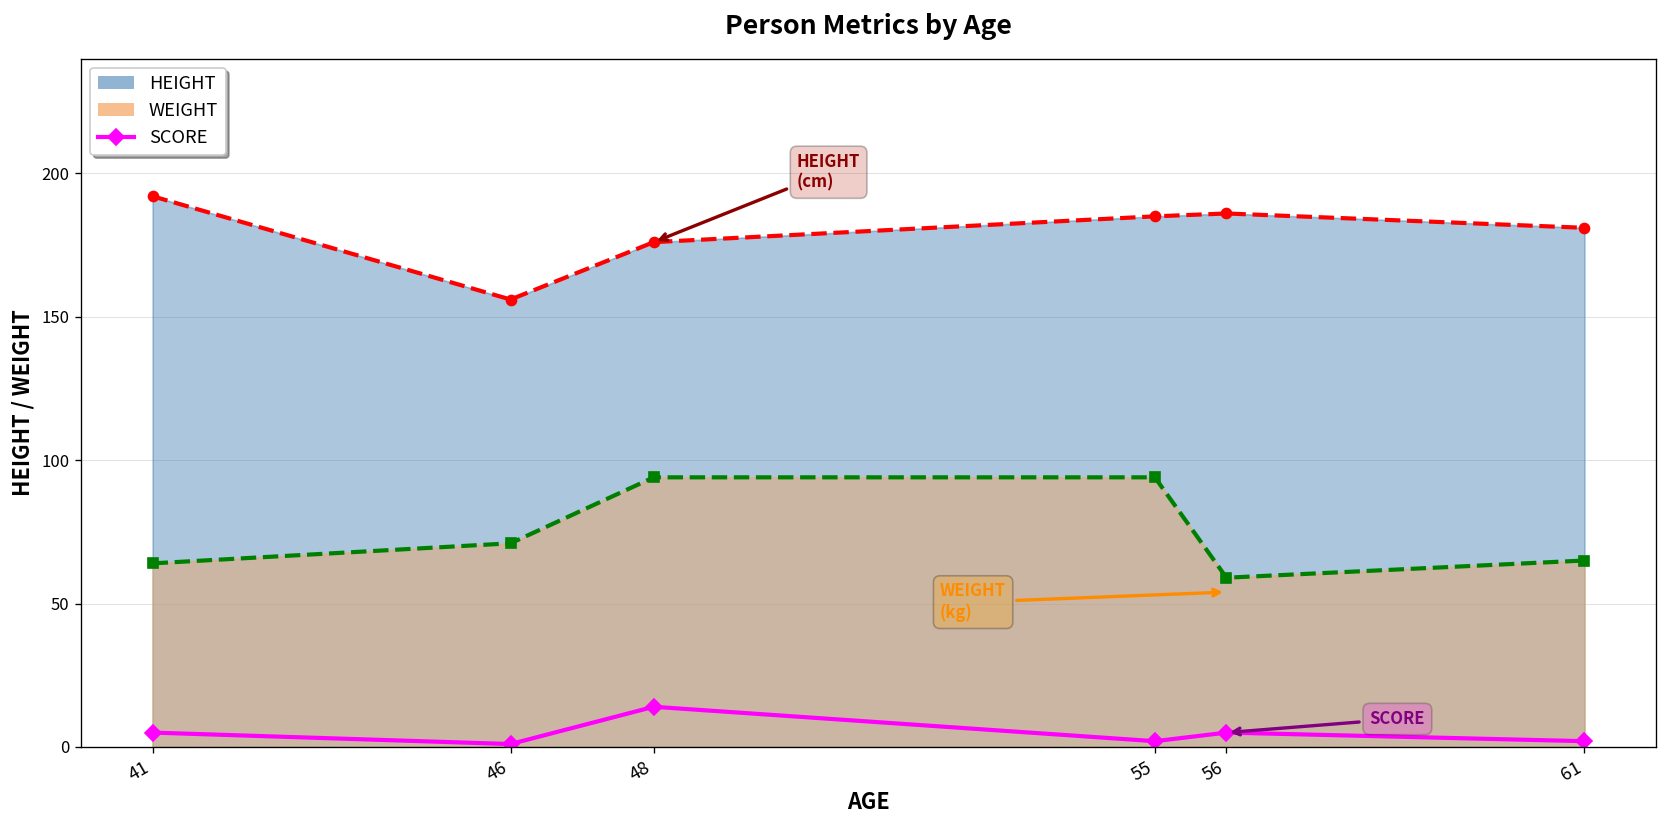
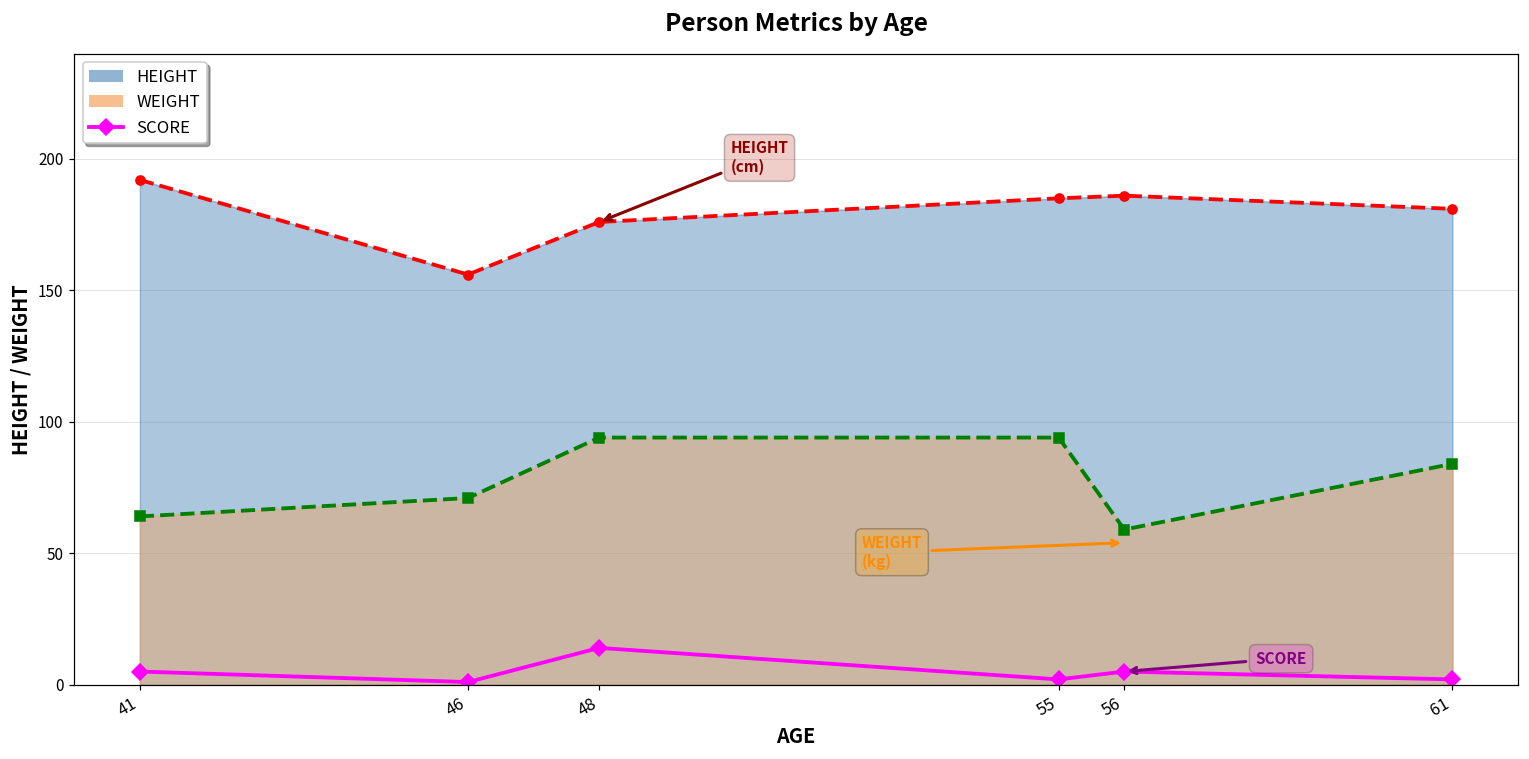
WEIGHT, 61: 65 -> 84
